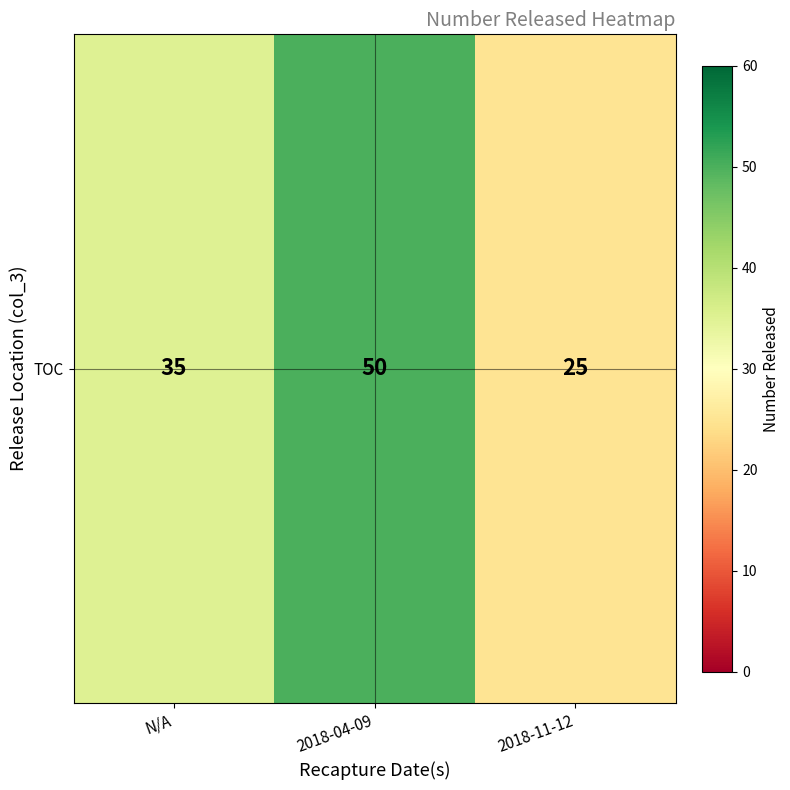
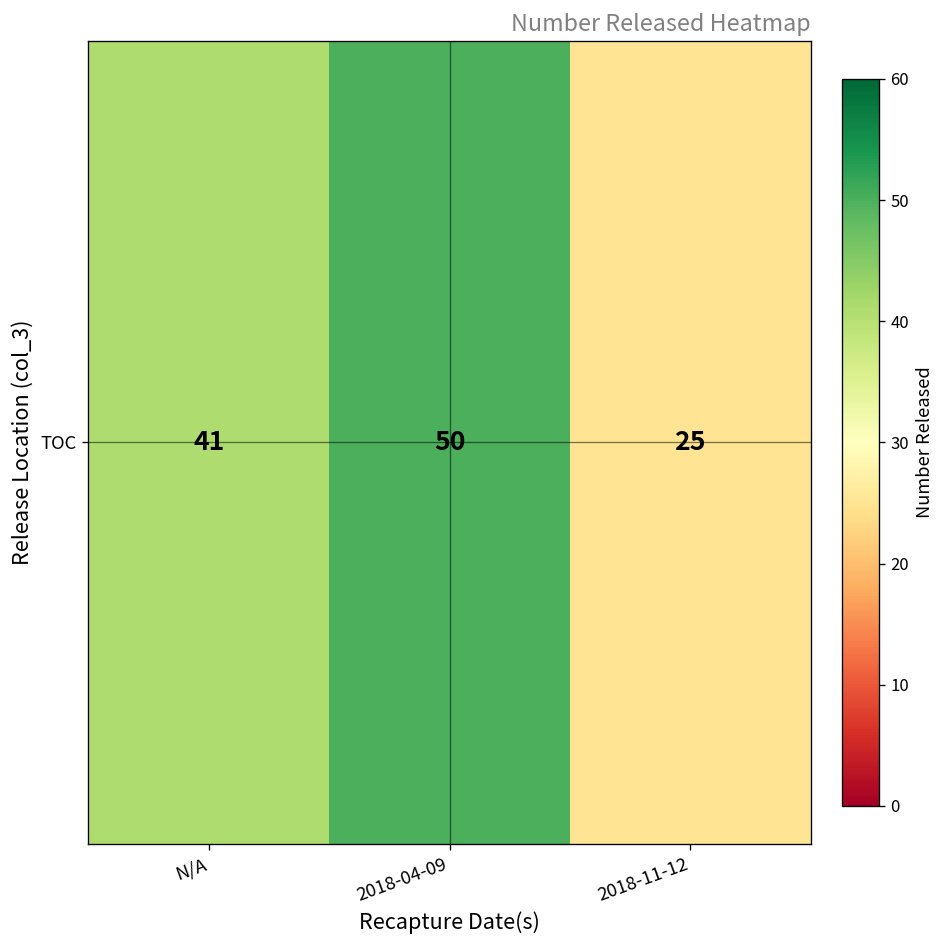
TOC, N/A: 35 -> 41
